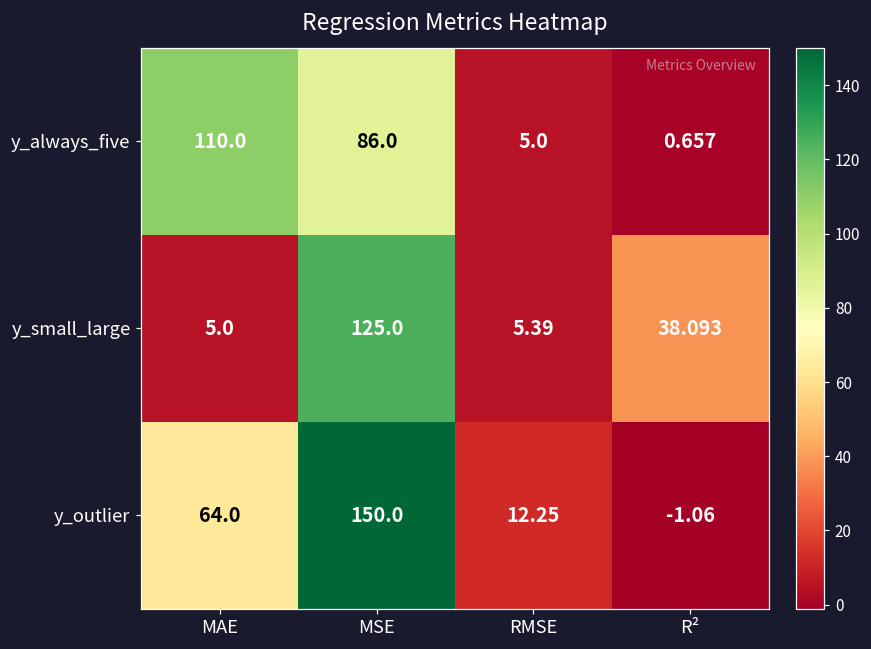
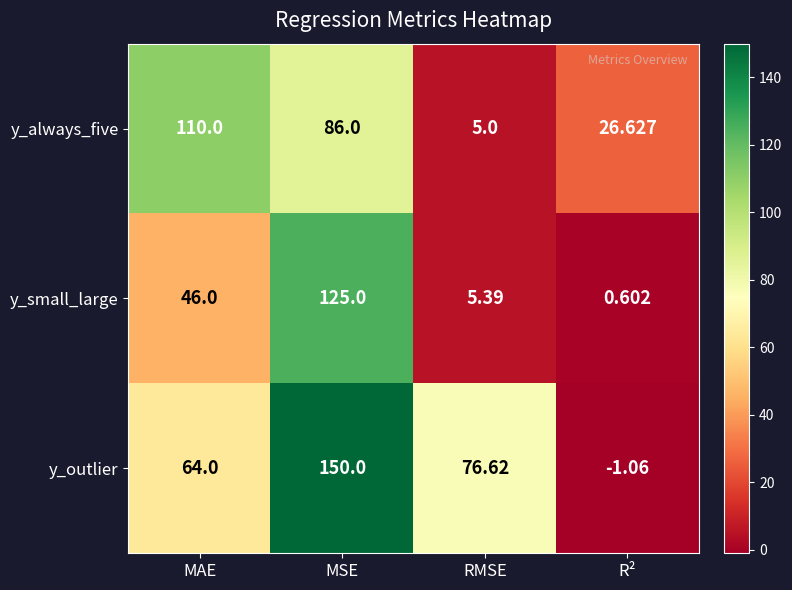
y_always_five, R²: 0.657 -> 26.627
y_small_large, MAE: 5.0 -> 46.0
y_small_large, R²: 38.093 -> 0.602
y_outlier, RMSE: 12.25 -> 76.62
